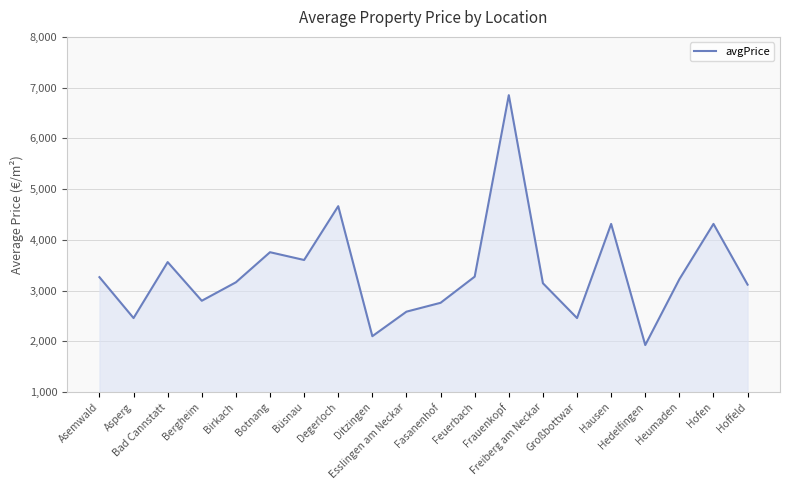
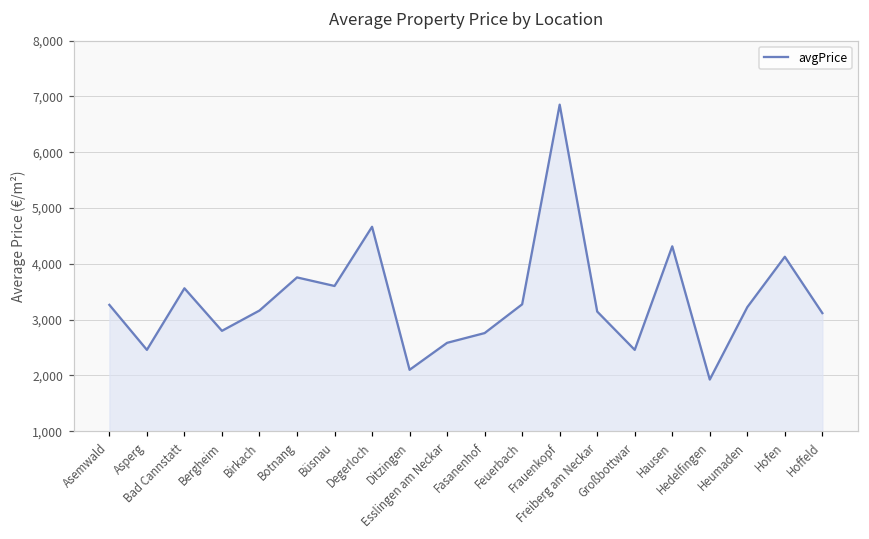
Hofen: 4,300 -> 4,100
